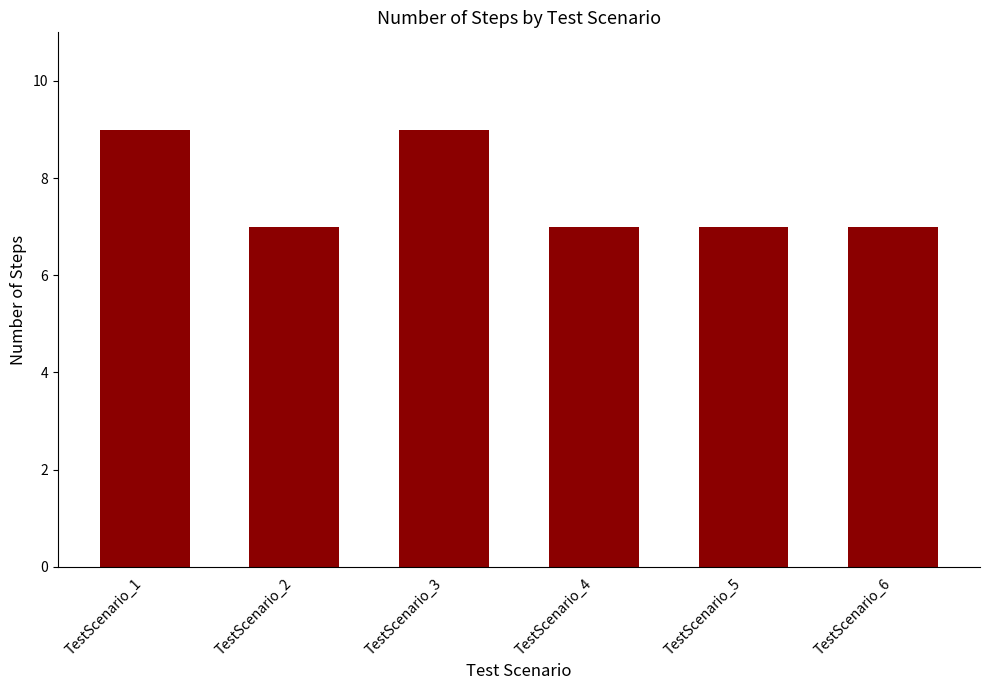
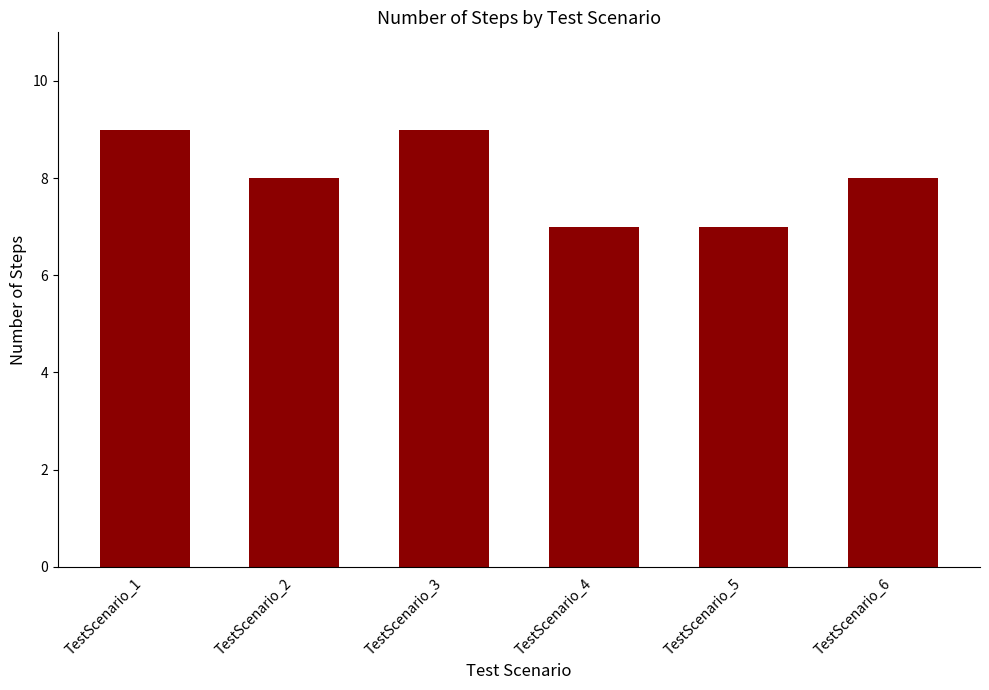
TestScenario_2: 7 -> 8
TestScenario_6: 7 -> 8
